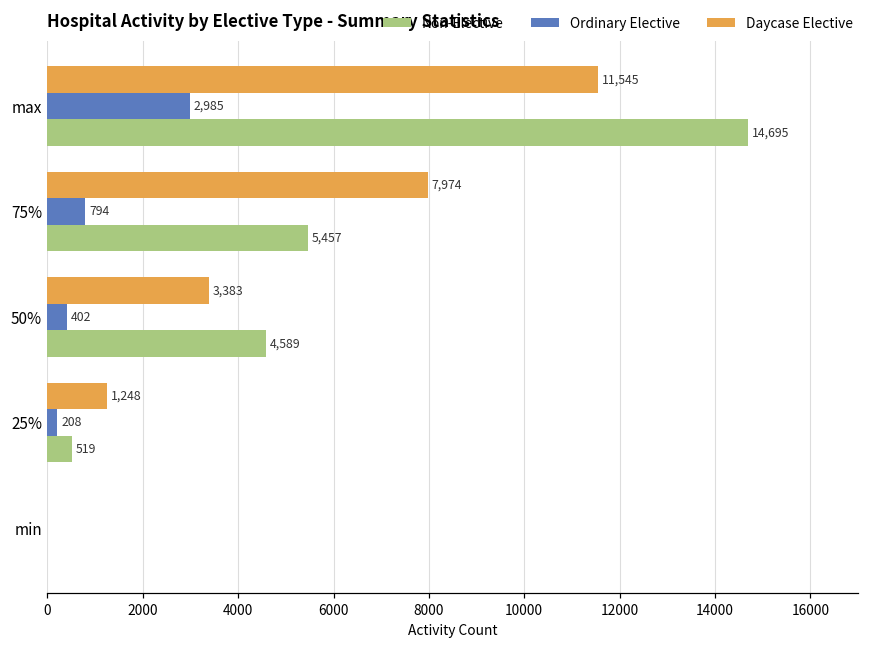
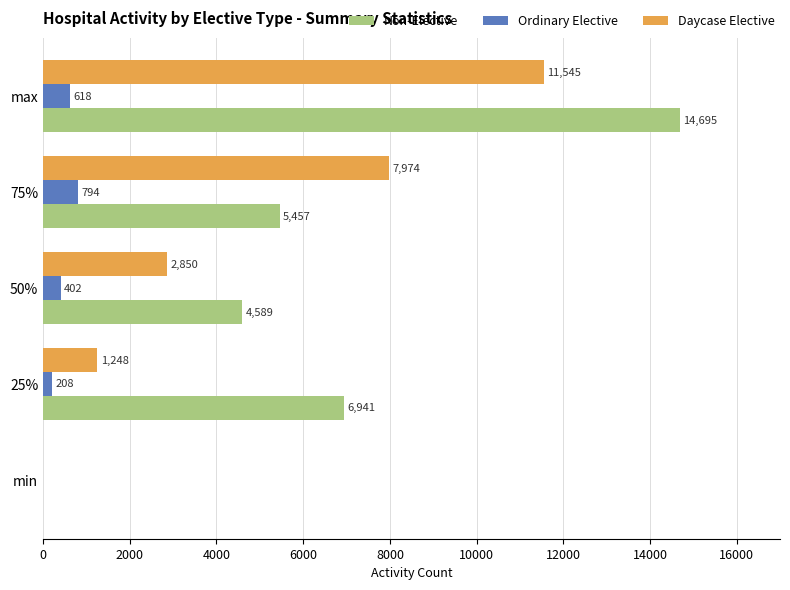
Ordinary Elective, max: 2,985 -> 618
Daycase Elective, 50%: 3,383 -> 2,850
Non-Elective, 25%: 519 -> 6,941
